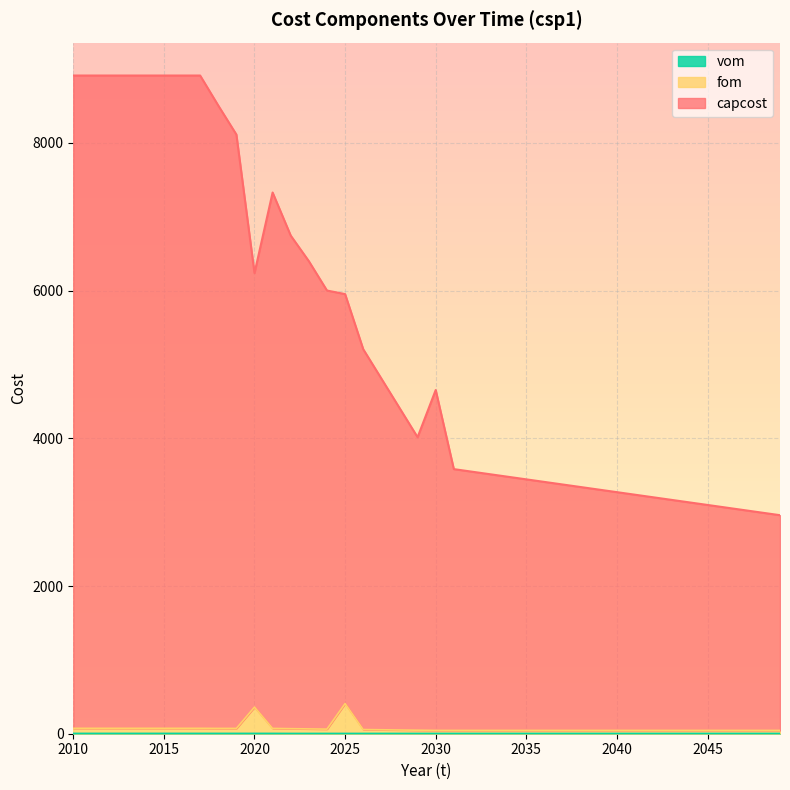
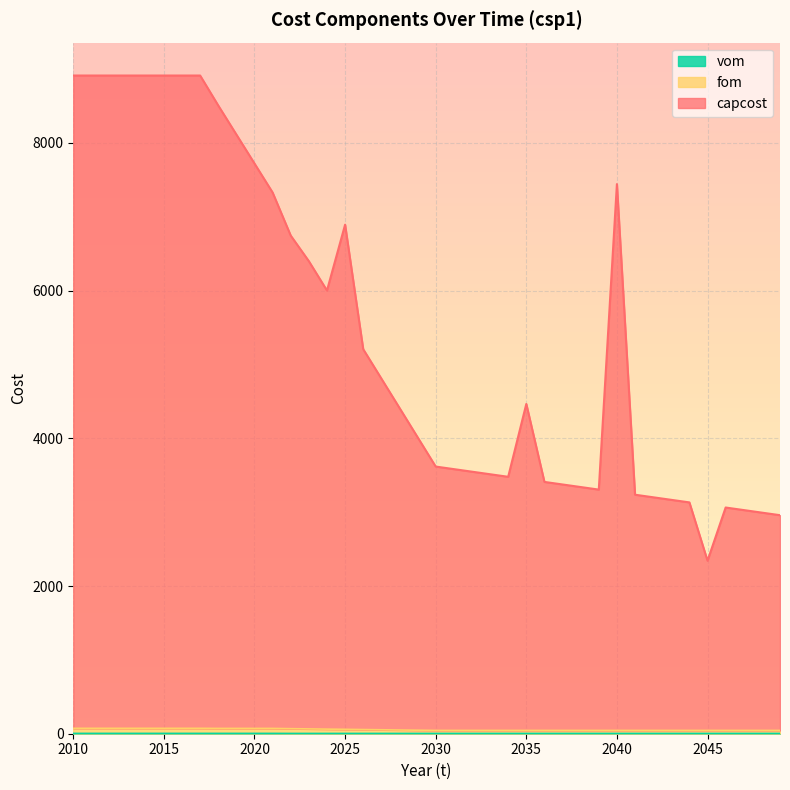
fom, 2020: 400 -> 100
capcost, 2020: 5900 -> 7600
fom, 2025: 400 -> 100
capcost, 2025: 5500 -> 6800
capcost, 2030: 4600 -> 3600
capcost, 2035: 3400 -> 4400
capcost, 2040: 3200 -> 7400
capcost, 2045: 3100 -> 2300
